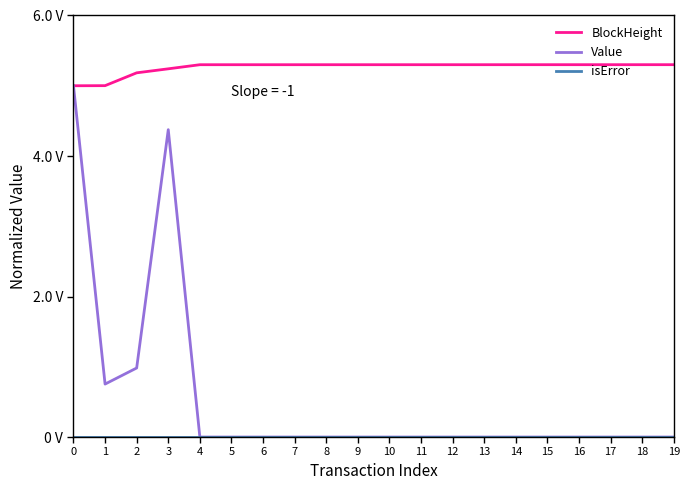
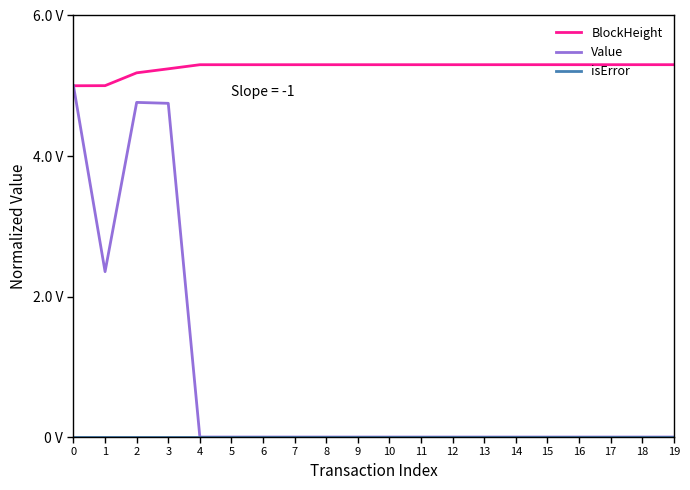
Value, 1: 0.8 V -> 2.4 V
Value, 2: 1.0 V -> 4.8 V
Value, 3: 4.4 V -> 4.8 V
